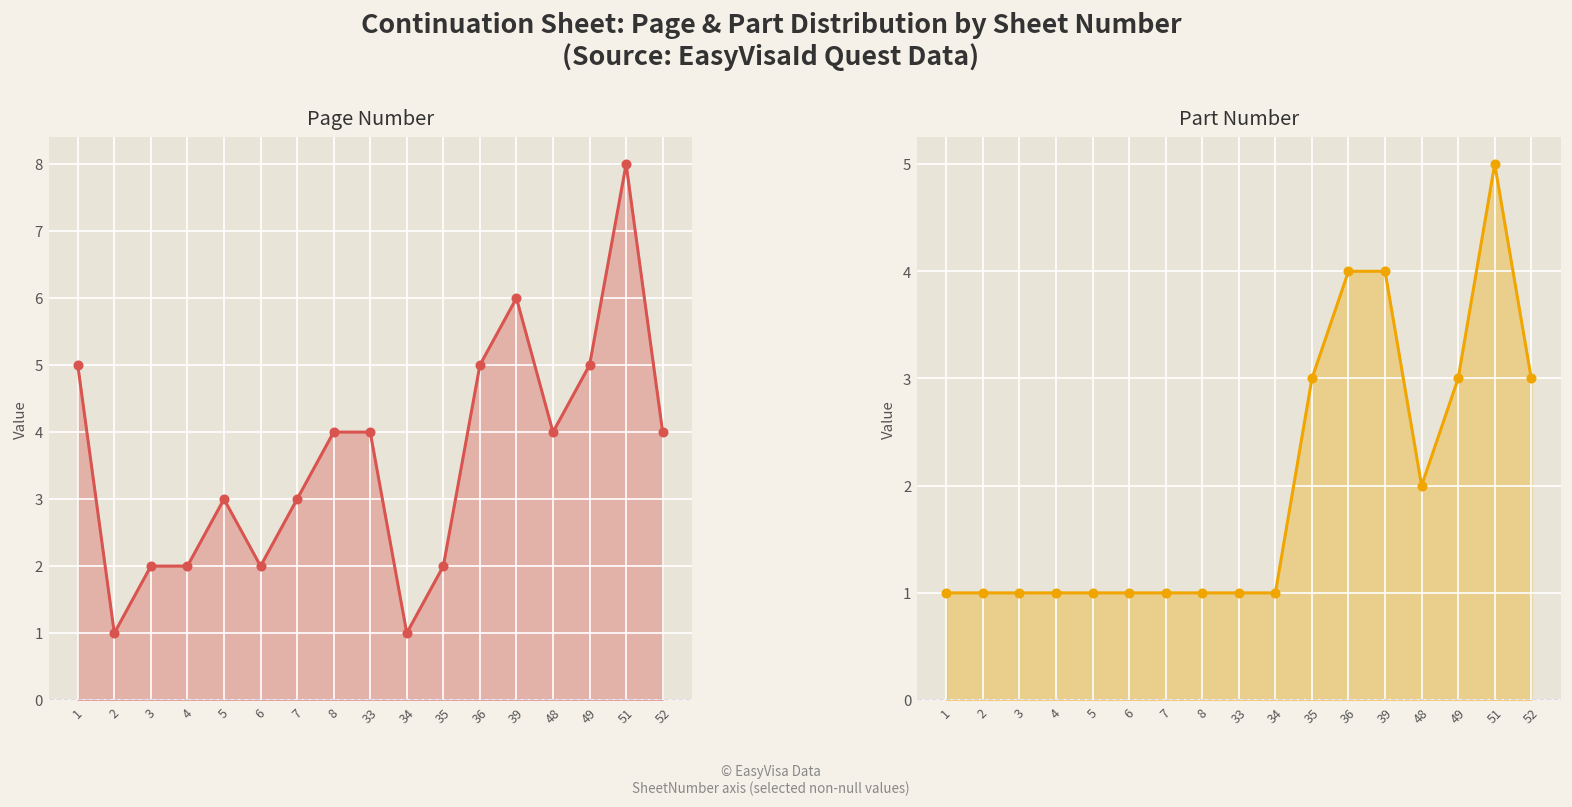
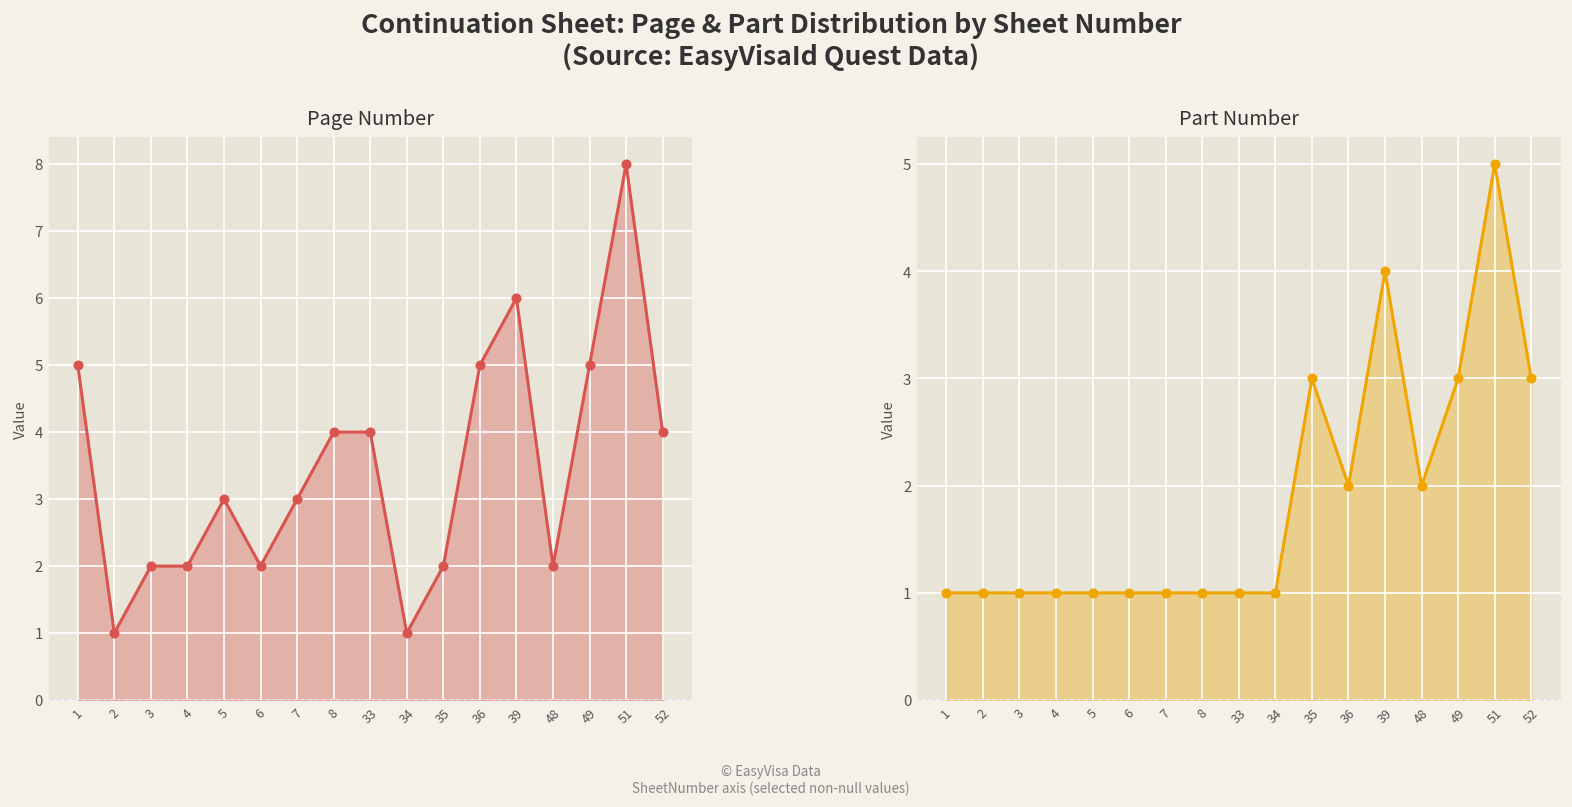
Page Number, 48: 4 -> 2
Part Number, 36: 4 -> 2
